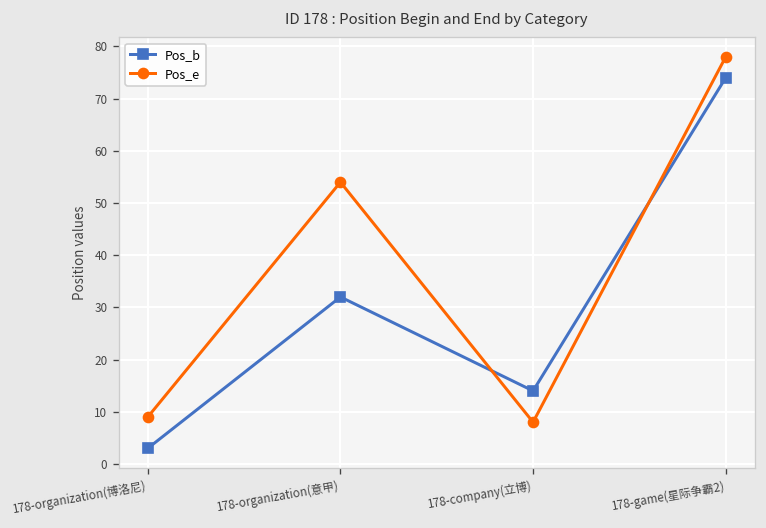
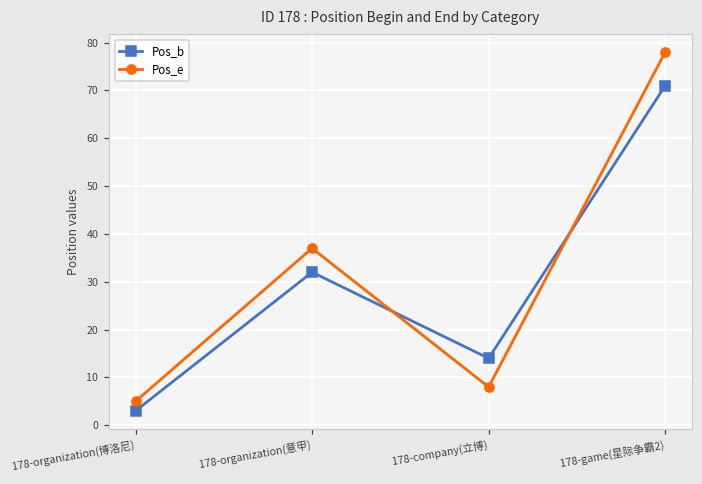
Pos_e, 178-organization(博洛尼): 9 -> 5
Pos_e, 178-organization(意甲): 54 -> 37
Pos_b, 178-game(星际争霸2): 74 -> 71
